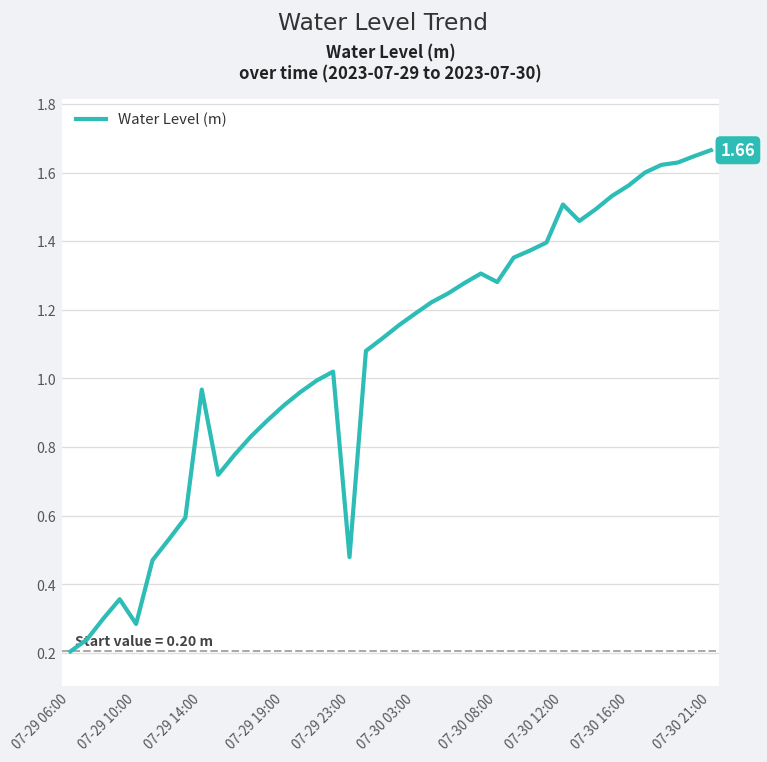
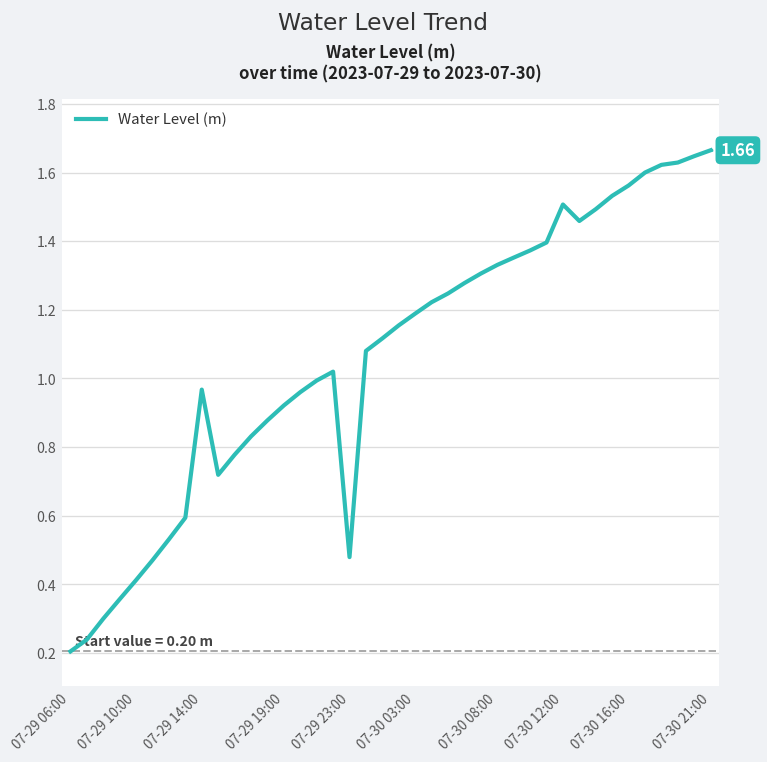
07-29 10:00: 0.28 -> 0.41
07-30 08:00: 1.28 -> 1.33
